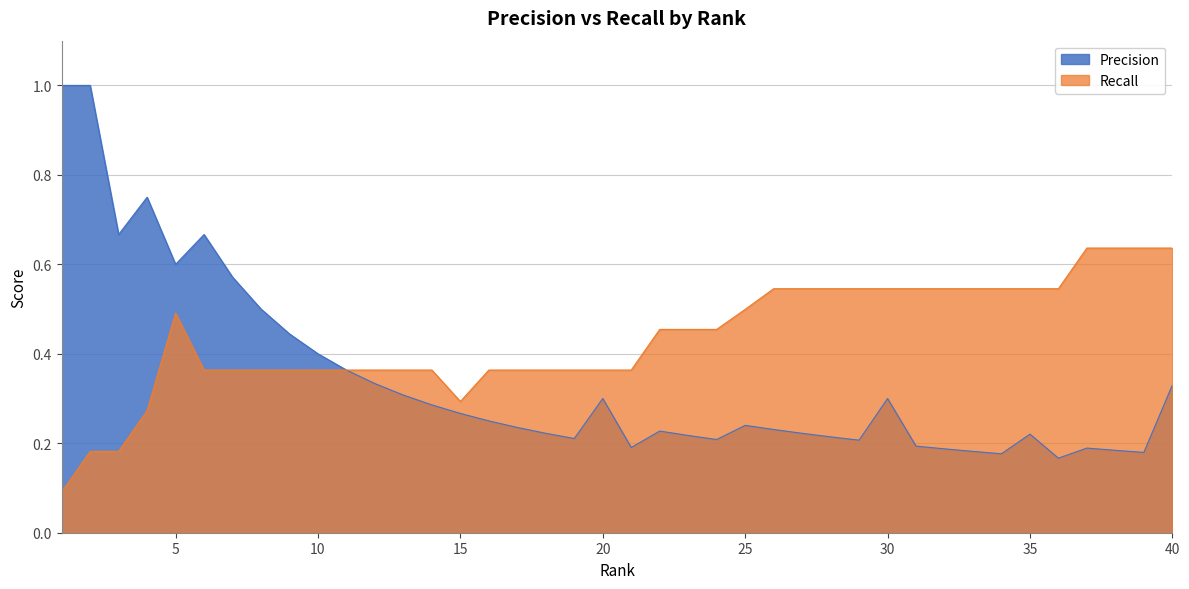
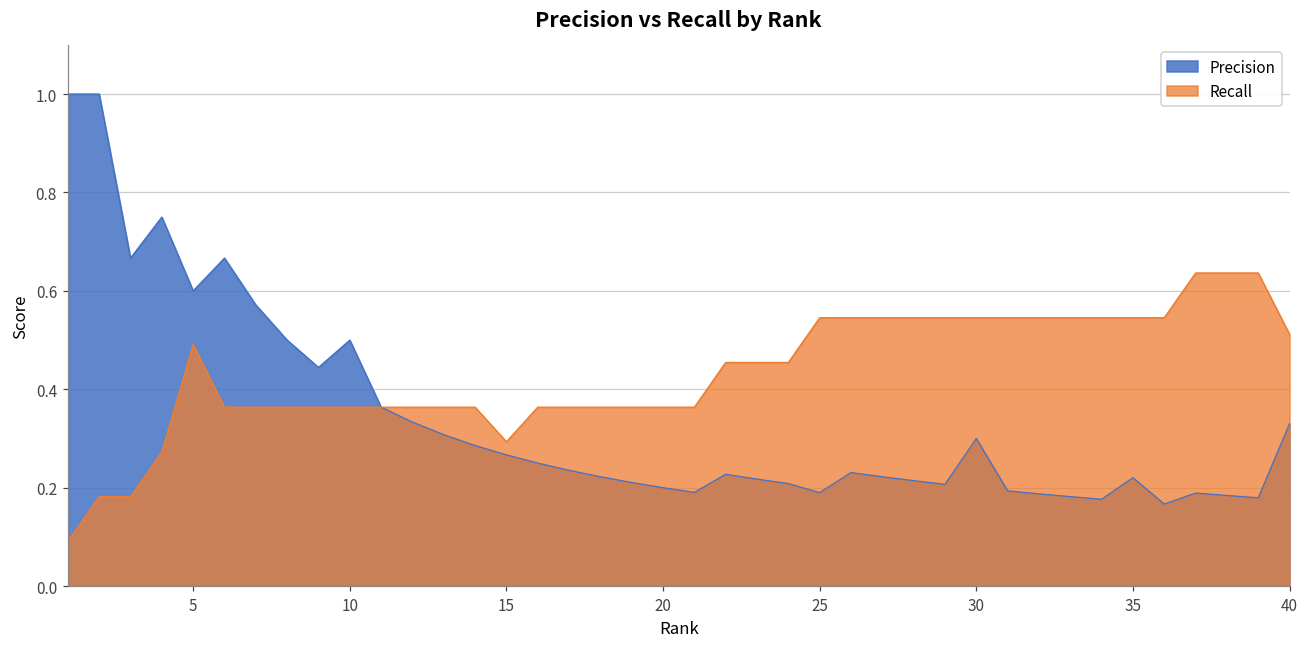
Precision, 10: 0.4 -> 0.5
Precision, 20: 0.3 -> 0.2
Precision, 25: 0.24 -> 0.19
Recall, 25: 0.50 -> 0.55
Recall, 40: 0.64 -> 0.51
